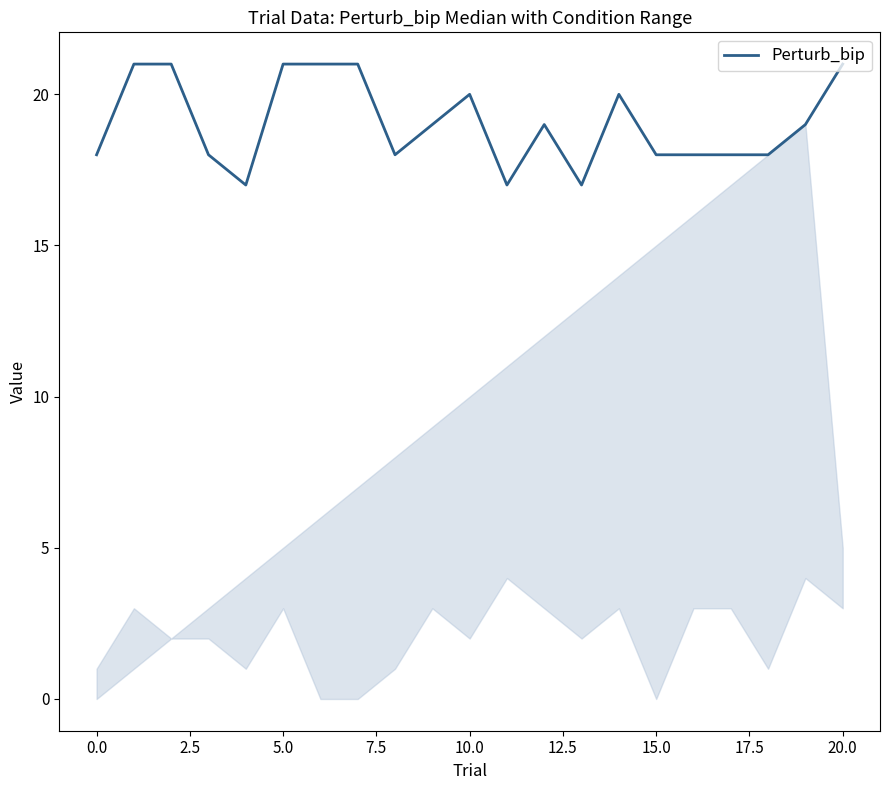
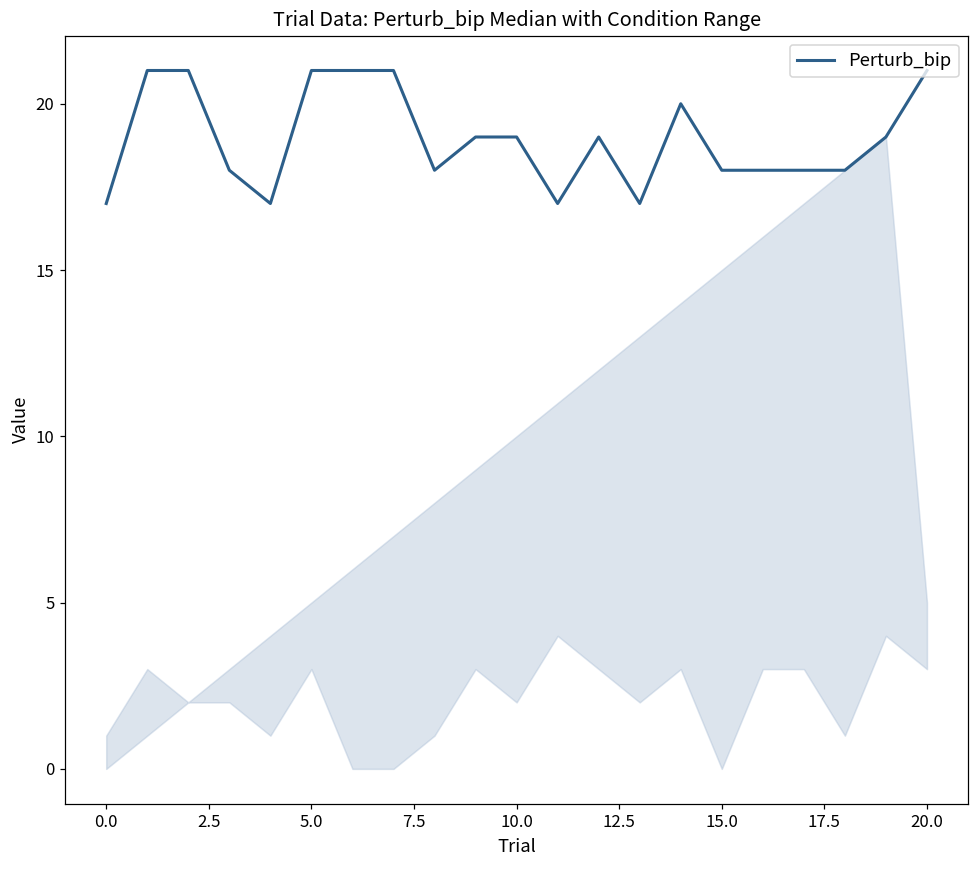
Perturb_bip, 0.0: 18 -> 17
Perturb_bip, 10.0: 20 -> 19
